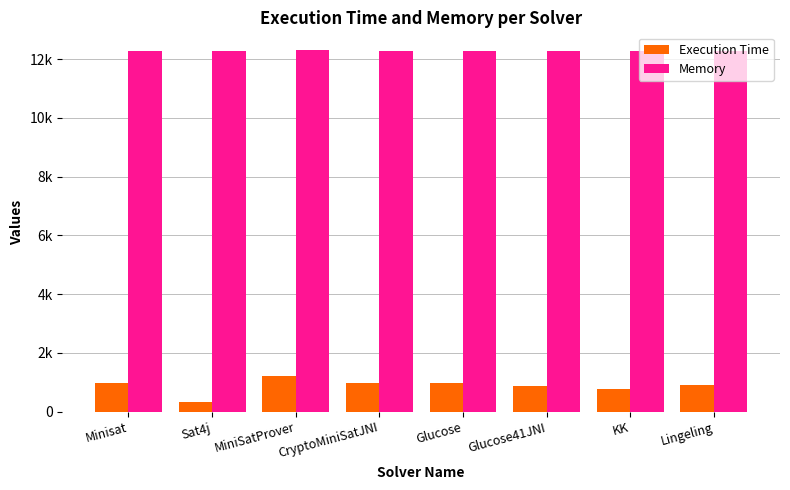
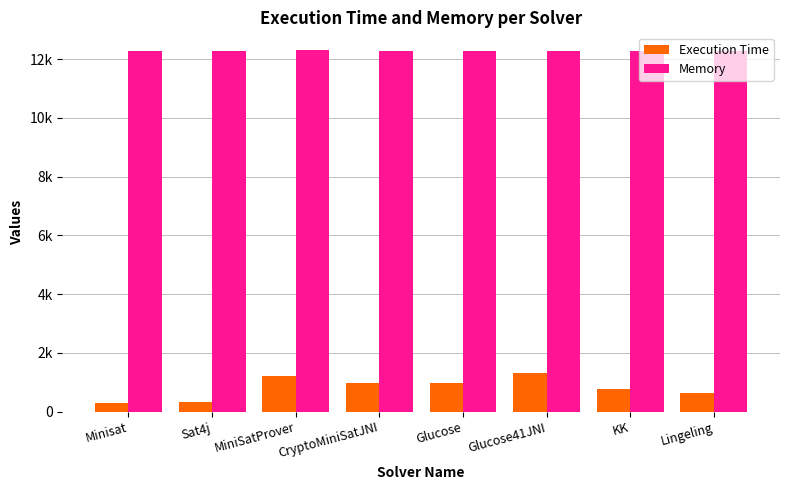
Execution Time, Minisat: 1000 -> 300
Execution Time, Glucose41JNI: 900 -> 1300
Execution Time, Lingeling: 900 -> 600
